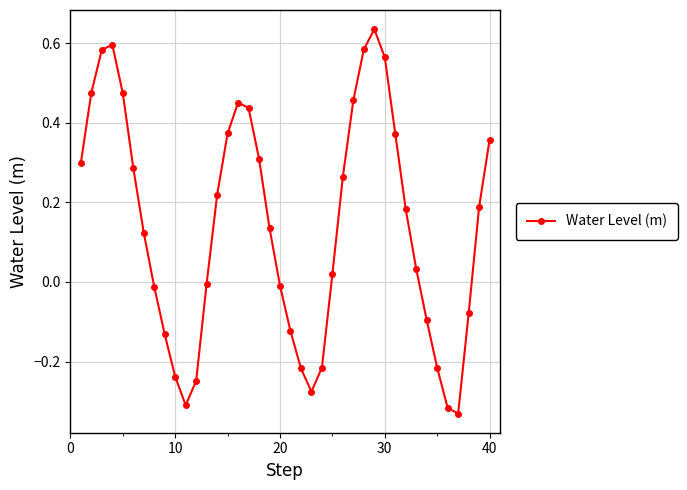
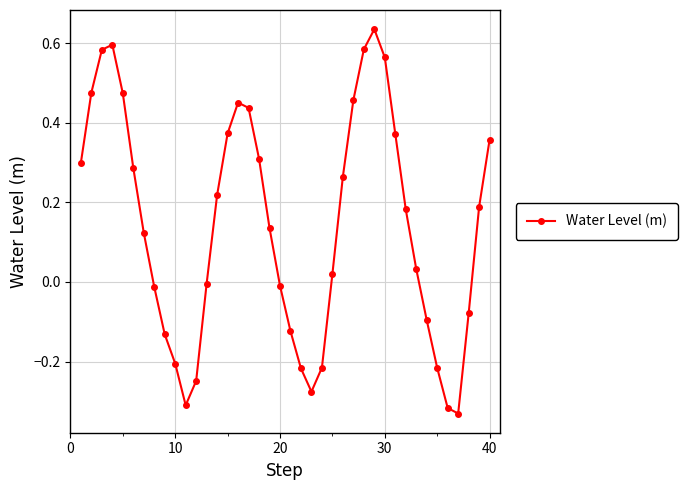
10: -0.24 -> -0.21
